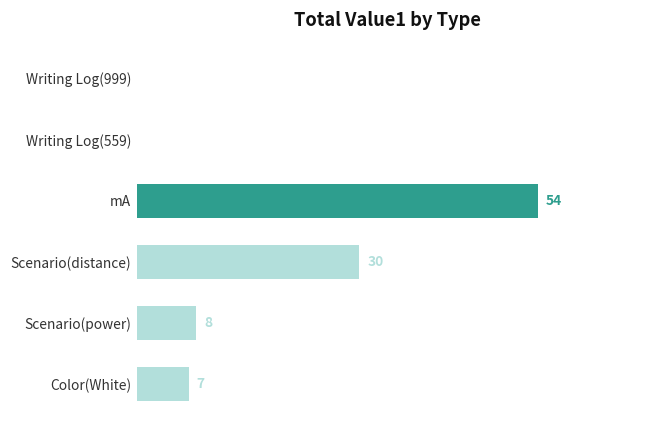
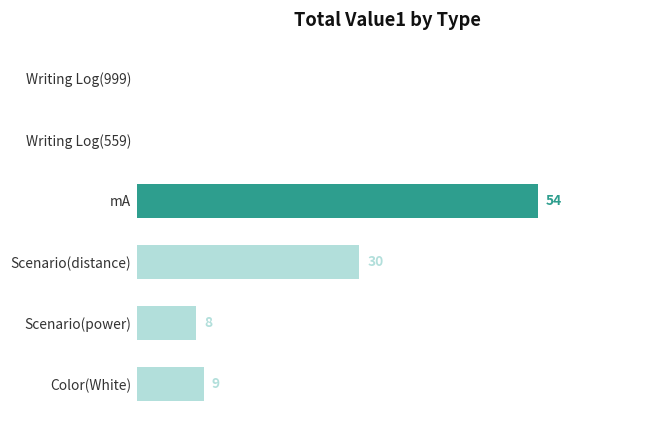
Color(White): 7 -> 9
